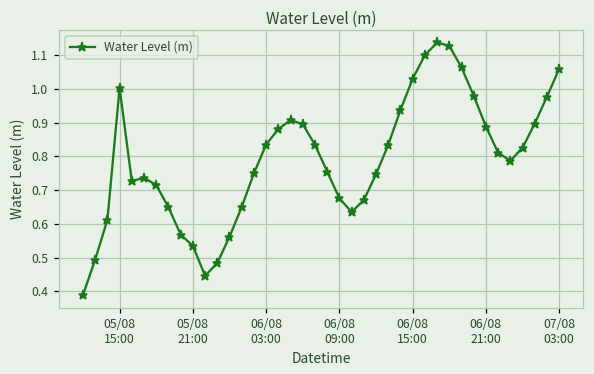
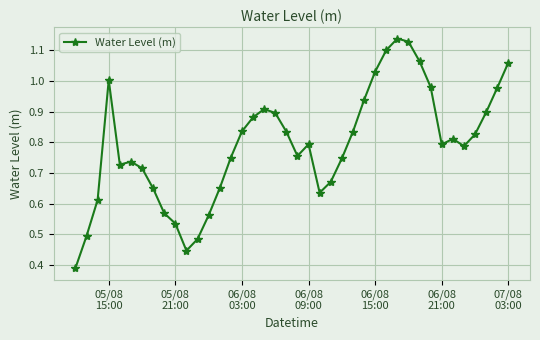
06/08 09:00: 0.68 -> 0.79
06/08 21:00: 0.89 -> 0.79
